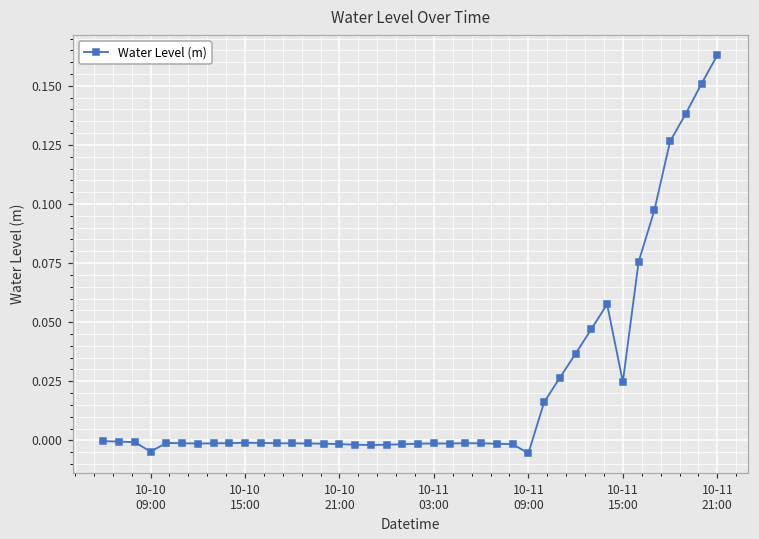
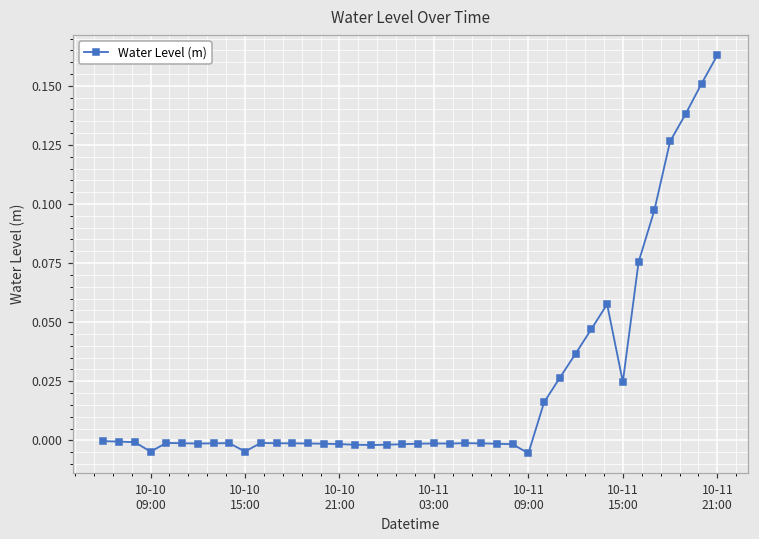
10-10 15:00: -0.001 -> -0.005
